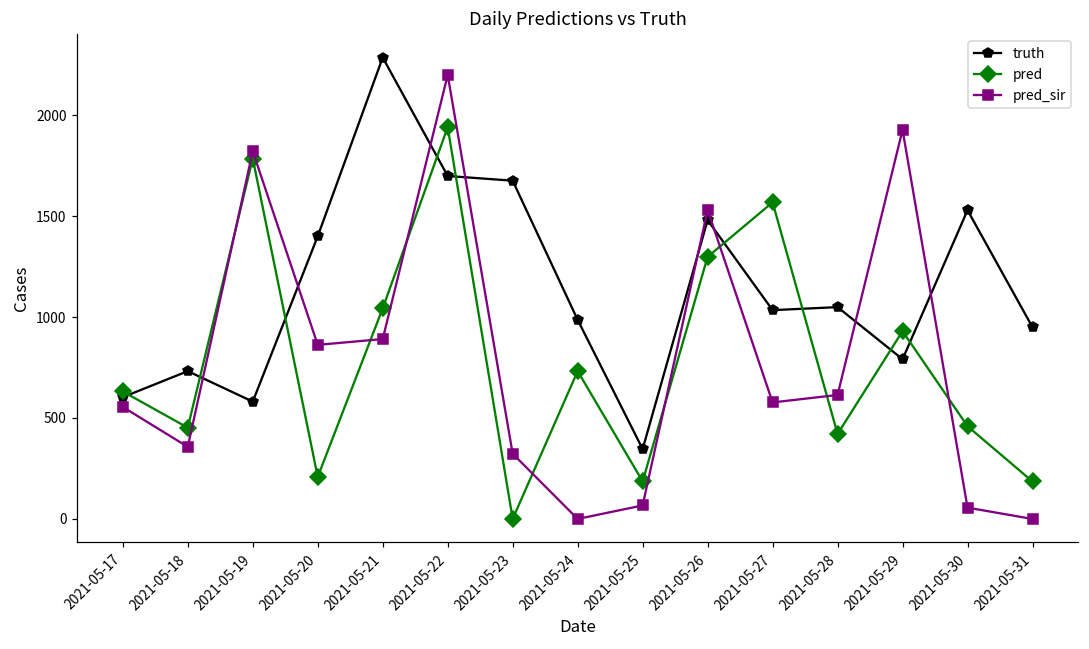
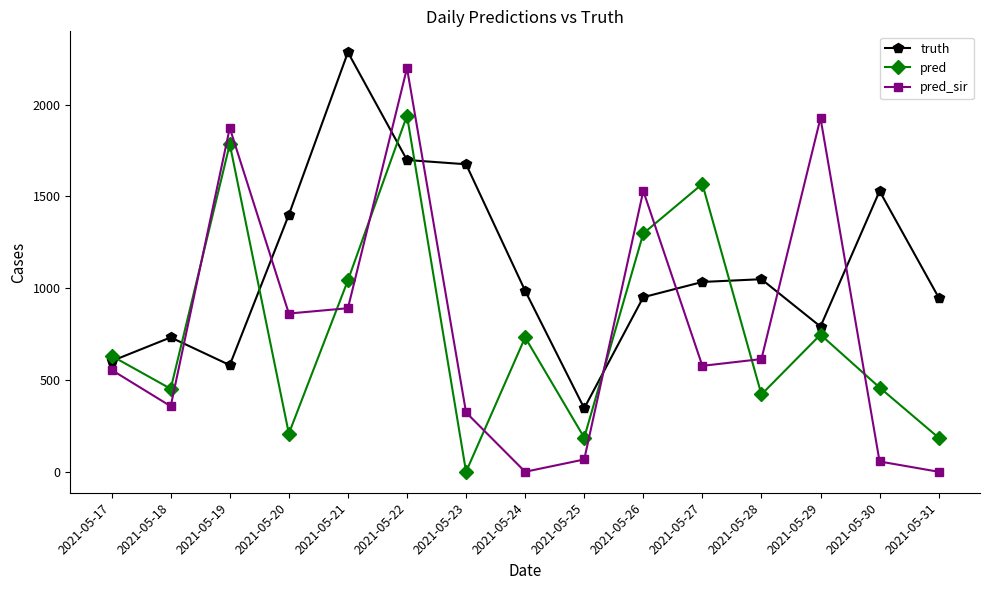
pred_sir, 2021-05-19: 1820 -> 1870
truth, 2021-05-26: 1480 -> 950
pred, 2021-05-29: 930 -> 750
